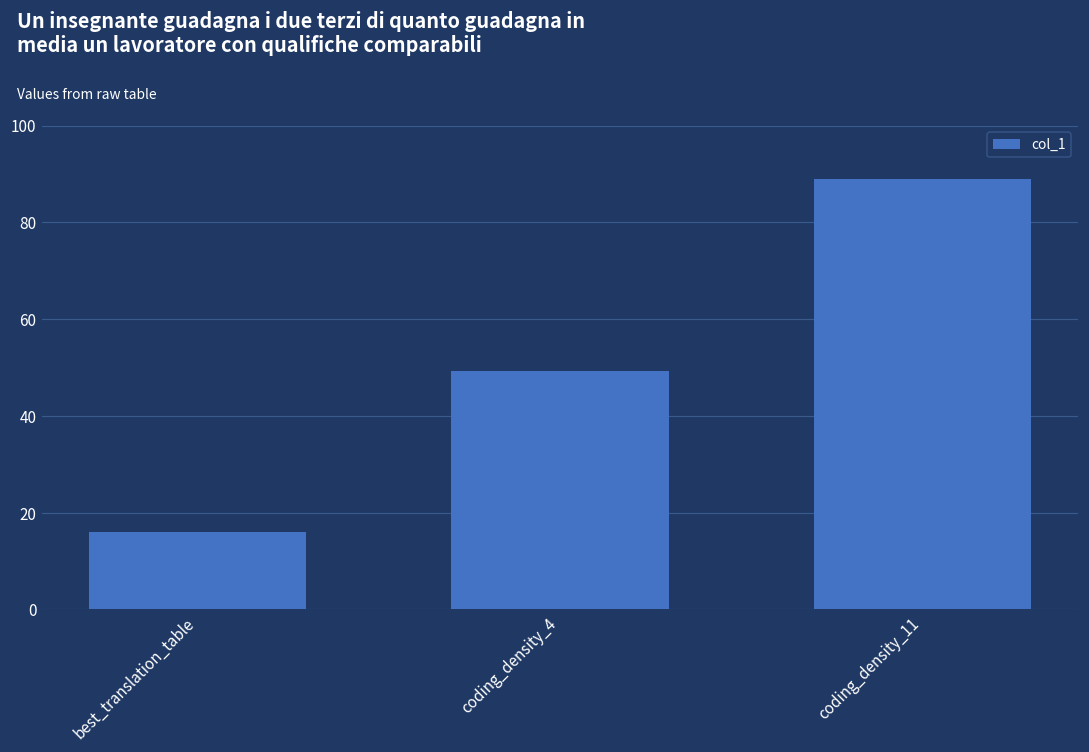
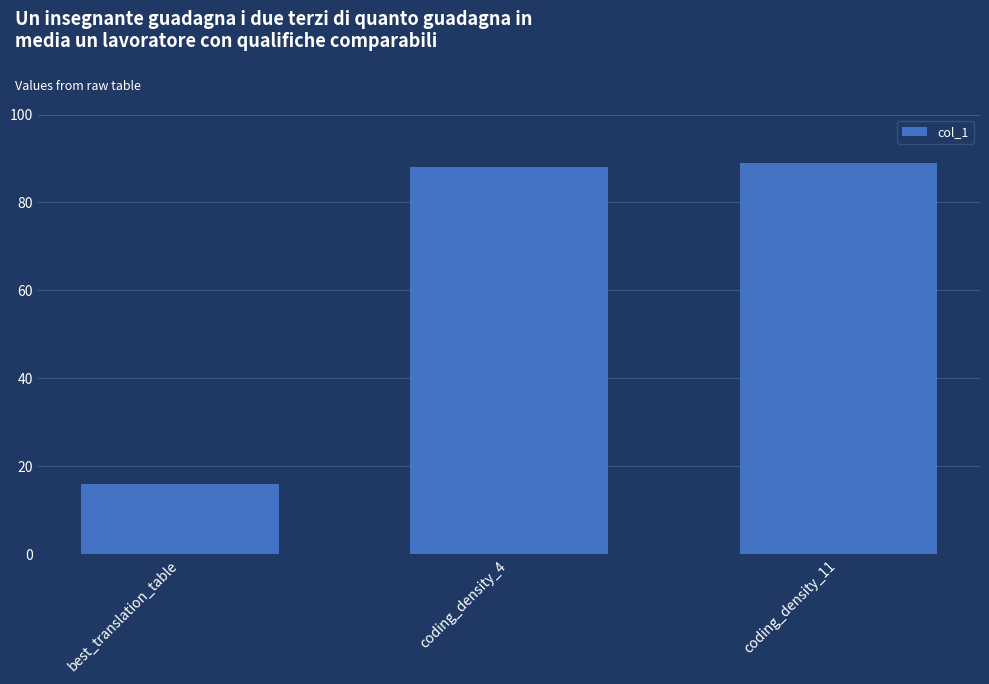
coding_density_4: 49 -> 88
